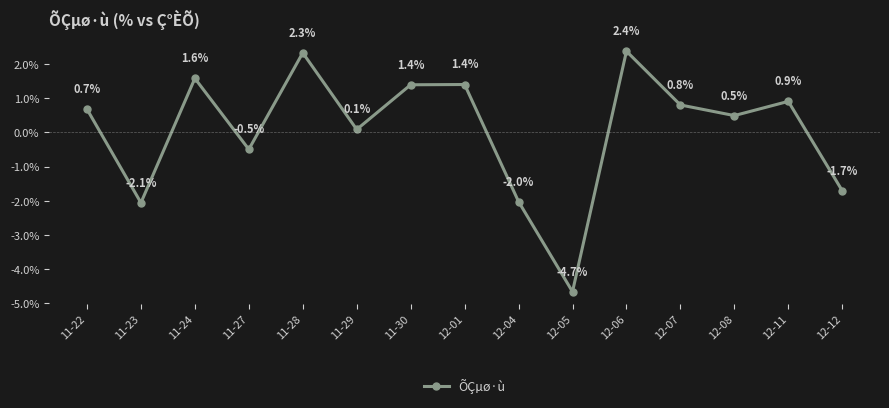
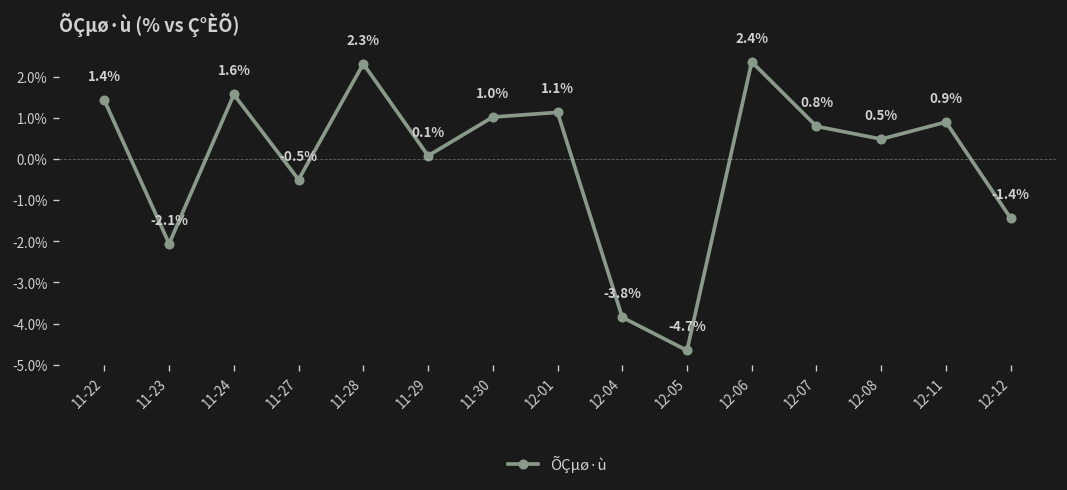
11-22: 0.7% -> 1.4%
11-30: 1.4% -> 1.0%
12-01: 1.4% -> 1.1%
12-04: -2.0% -> -3.8%
12-12: -1.7% -> -1.4%
